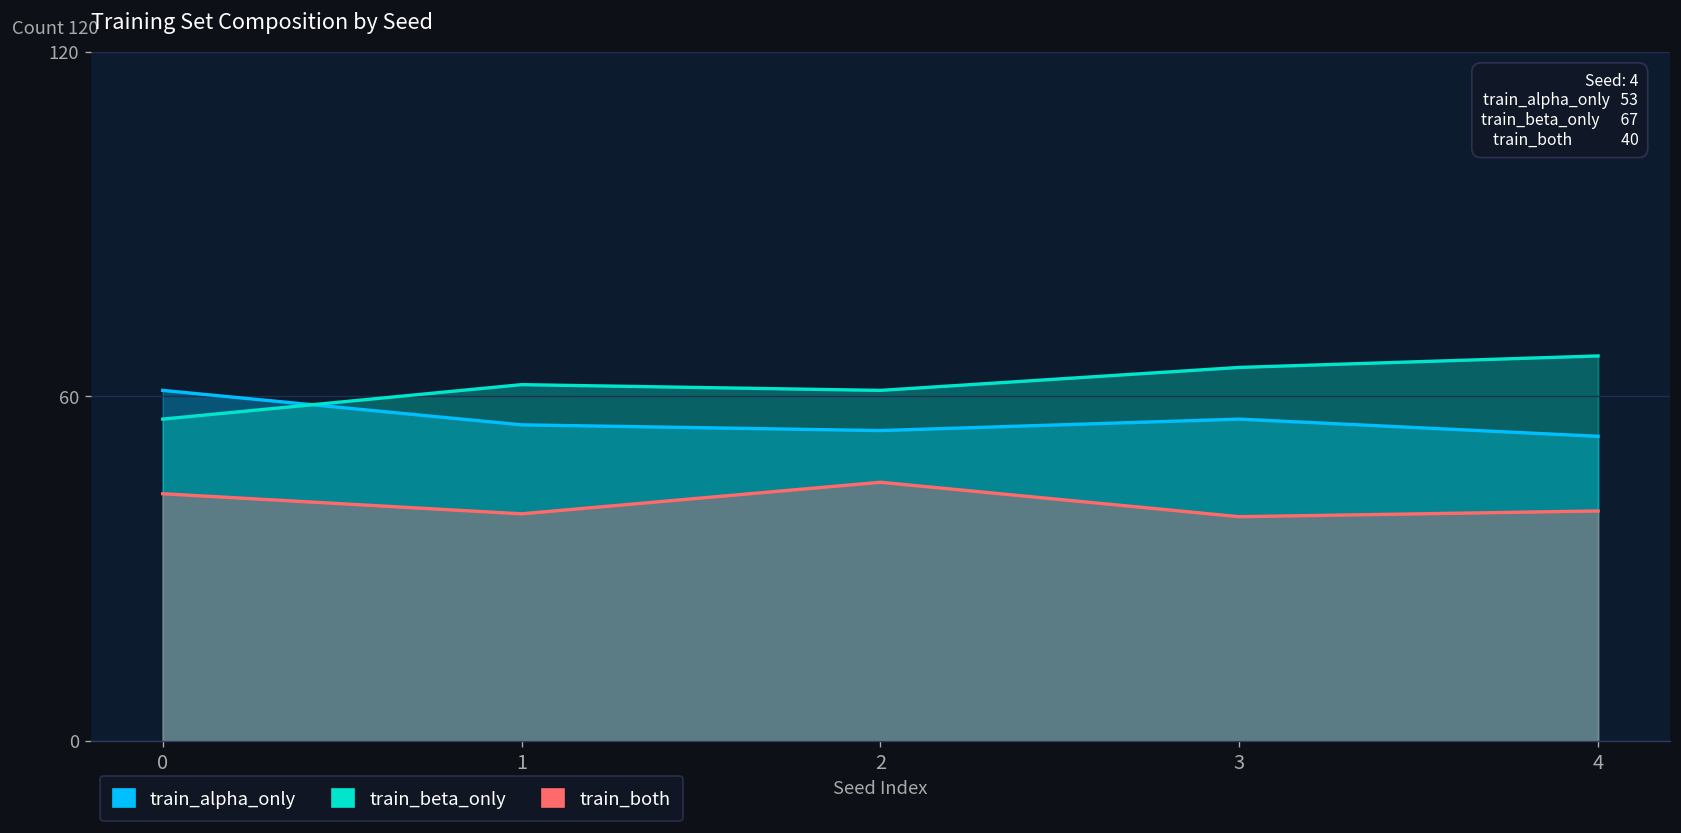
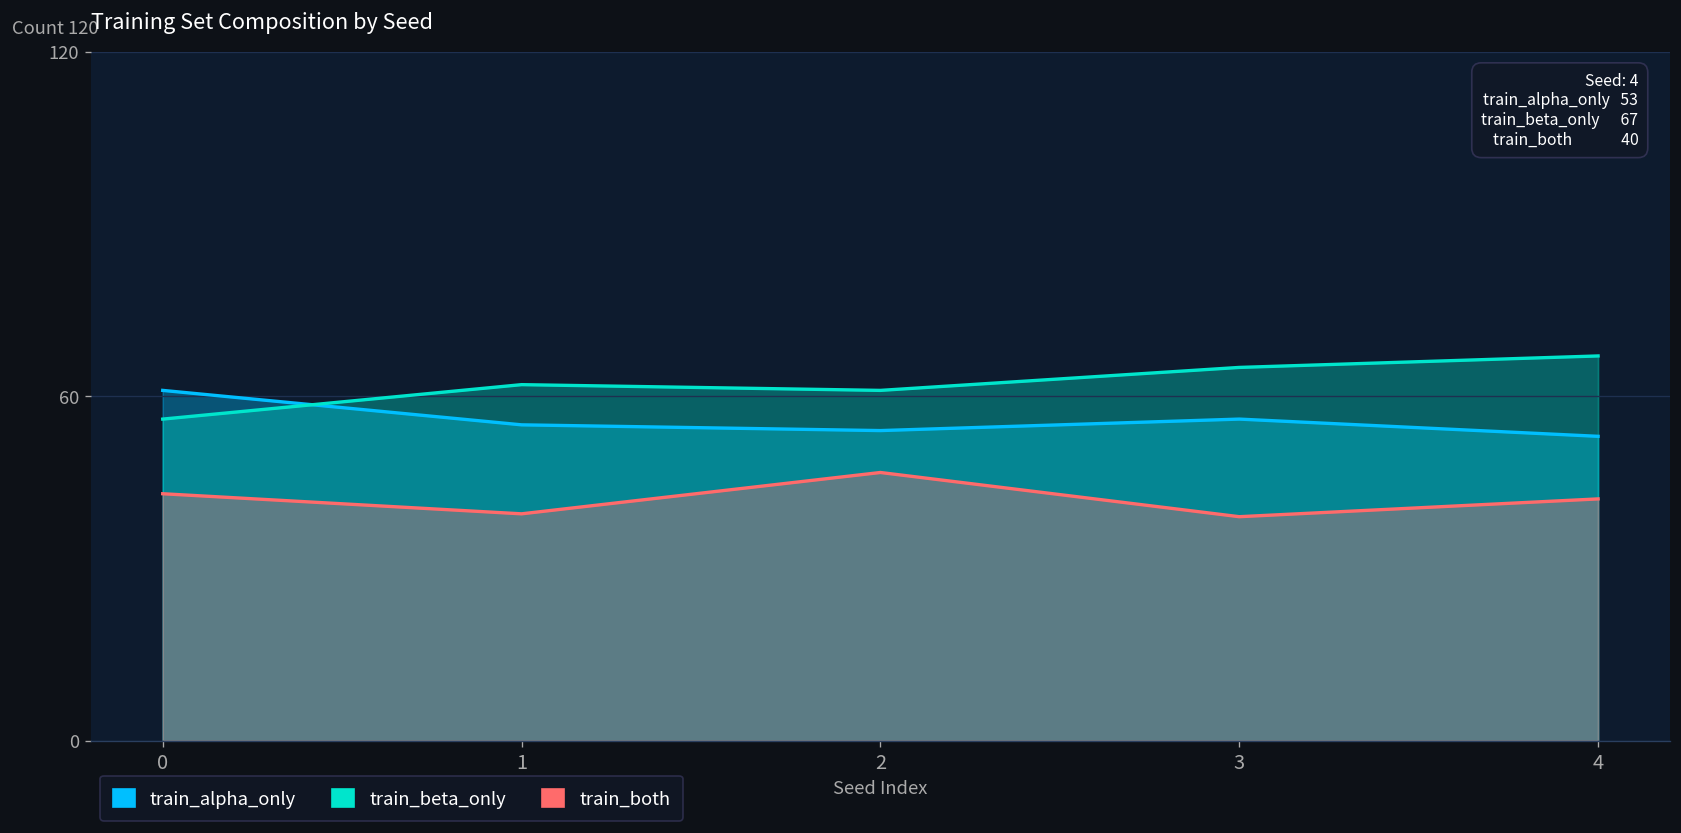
train_both, 2: 45 -> 47
train_both, 4: 40 -> 42
